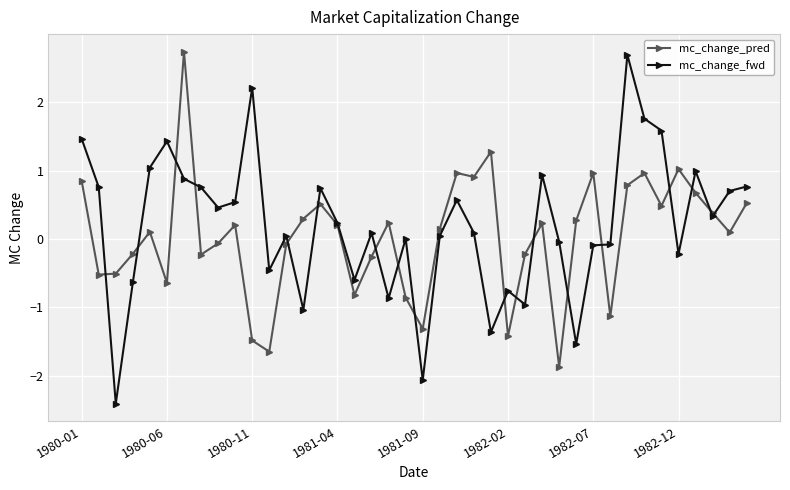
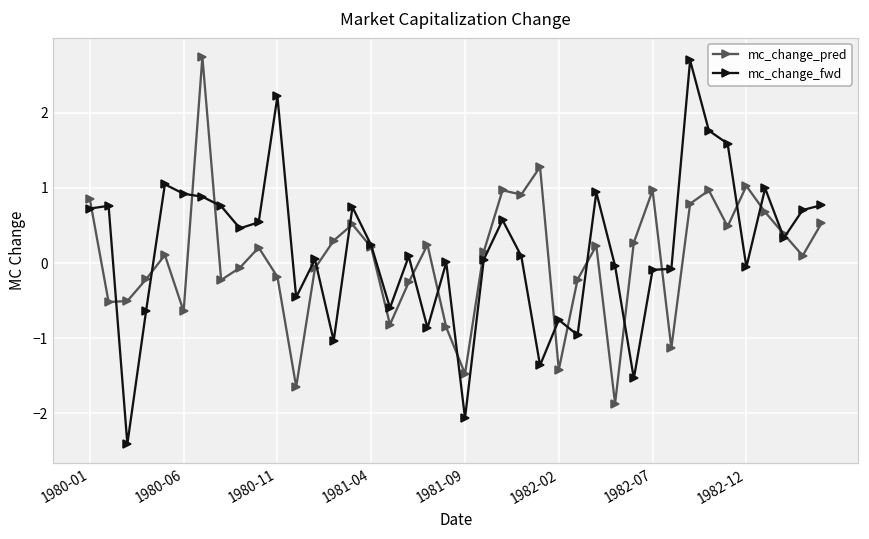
mc_change_fwd, 1980-01: 1.5 -> 0.7
mc_change_fwd, 1980-06: 1.4 -> 0.9
mc_change_pred, 1980-11: -1.5 -> -0.2
mc_change_pred, 1981-09: -1.3 -> -1.5
mc_change_fwd, 1982-12: -0.2 -> -0.1
